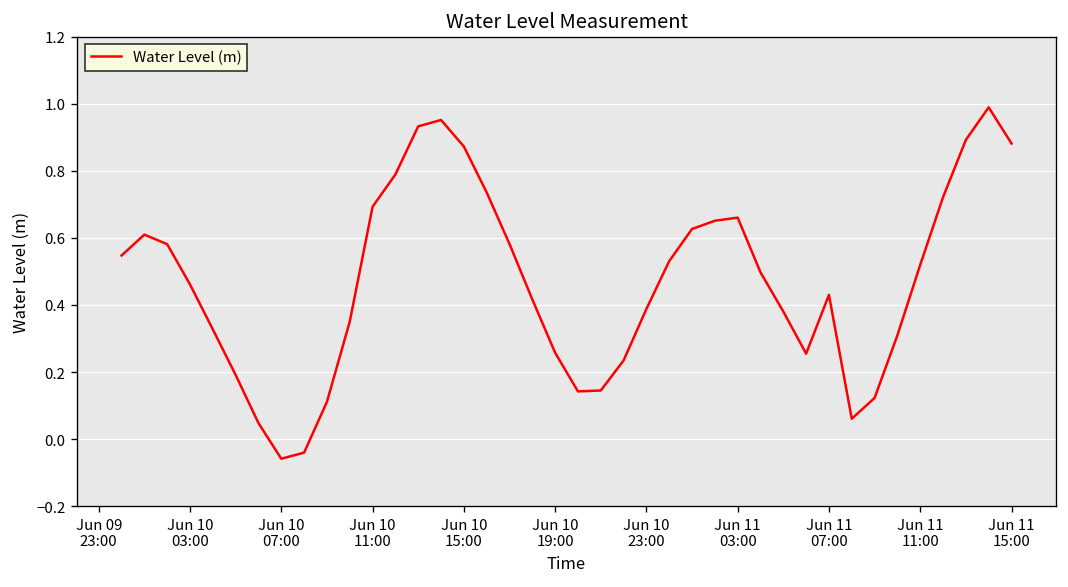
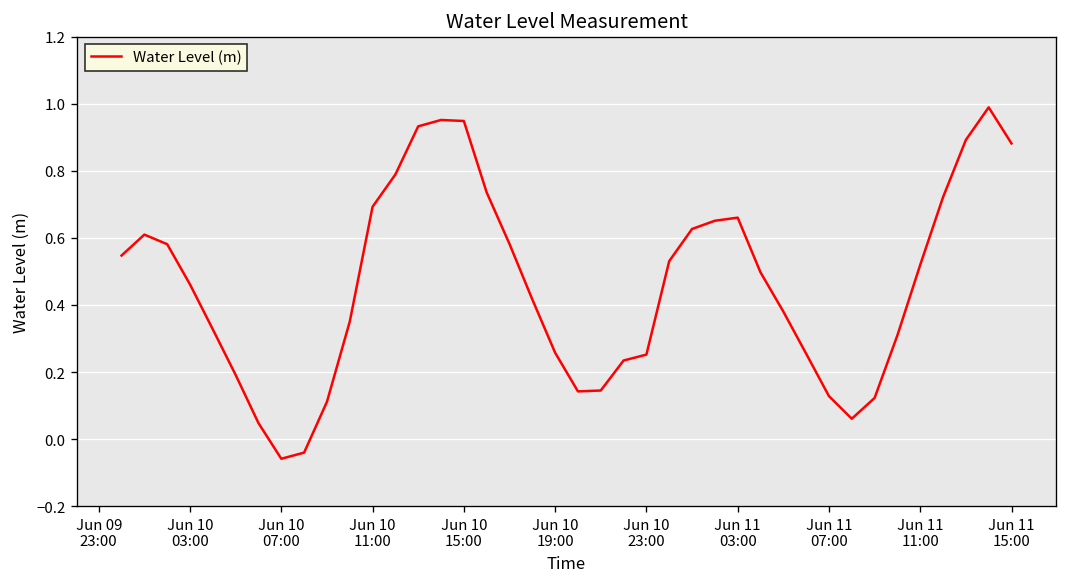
Jun 10 15:00: 0.87 -> 0.95
Jun 10 23:00: 0.39 -> 0.25
Jun 11 07:00: 0.43 -> 0.13
